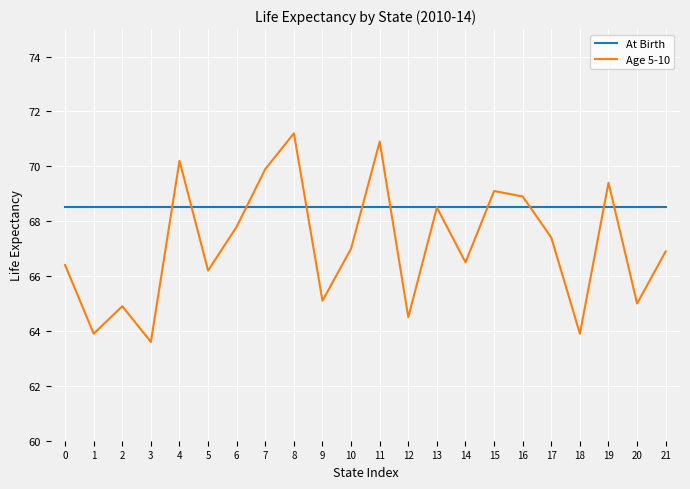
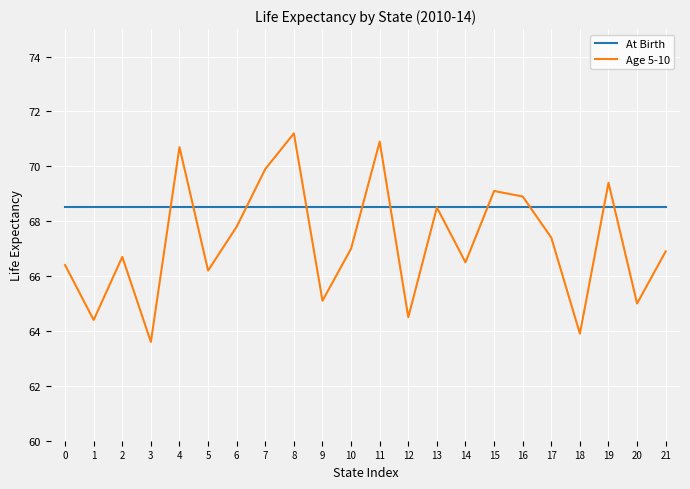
Age 5-10, 1: 63.9 -> 64.4
Age 5-10, 2: 64.9 -> 66.7
Age 5-10, 4: 70.2 -> 70.7
